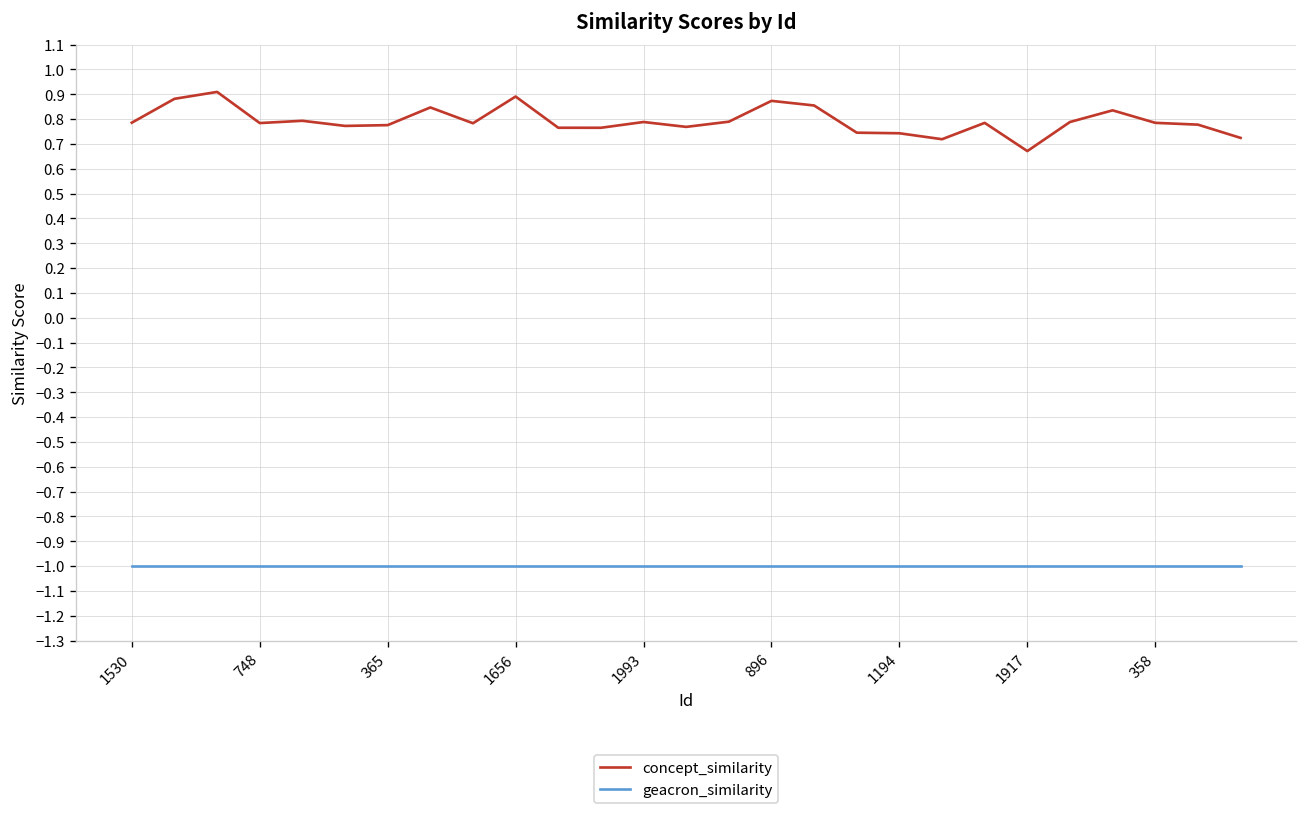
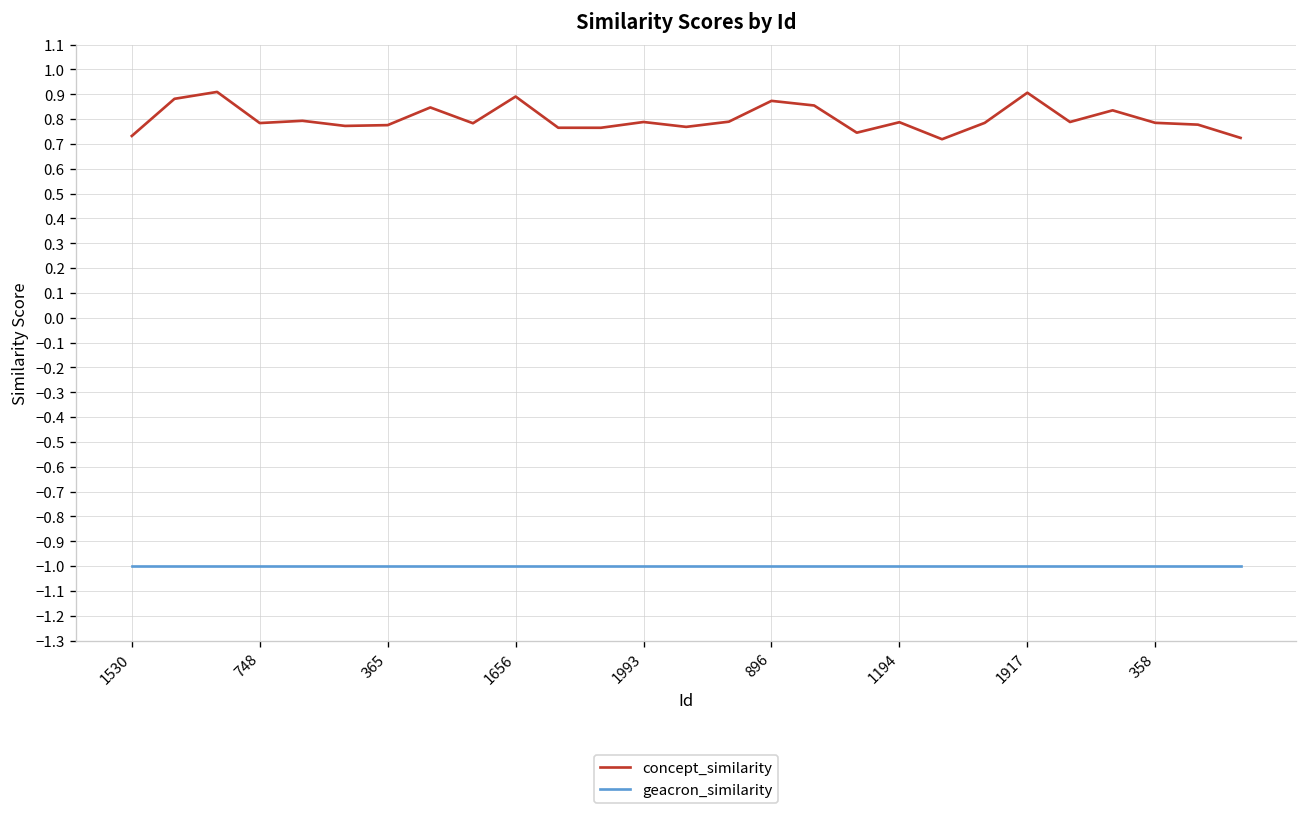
concept_similarity, 1530: 0.79 -> 0.73
concept_similarity, 1194: 0.74 -> 0.79
concept_similarity, 1917: 0.67 -> 0.91
